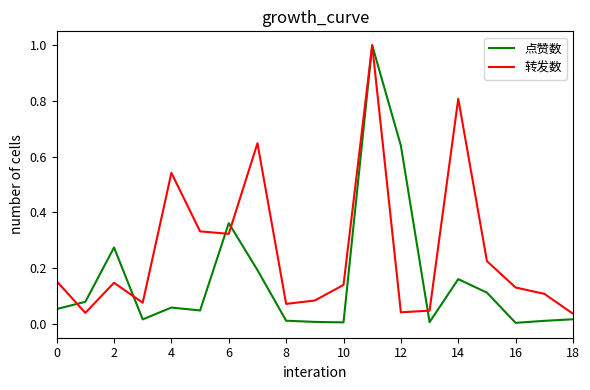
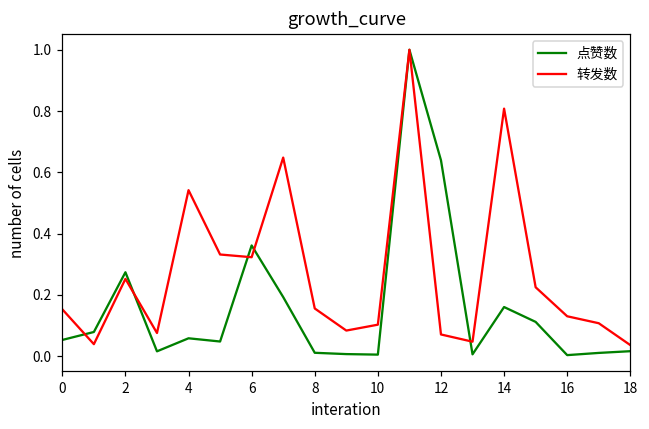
转发数, 2: 0.15 -> 0.25
转发数, 8: 0.07 -> 0.16
转发数, 10: 0.14 -> 0.10
转发数, 12: 0.04 -> 0.07
